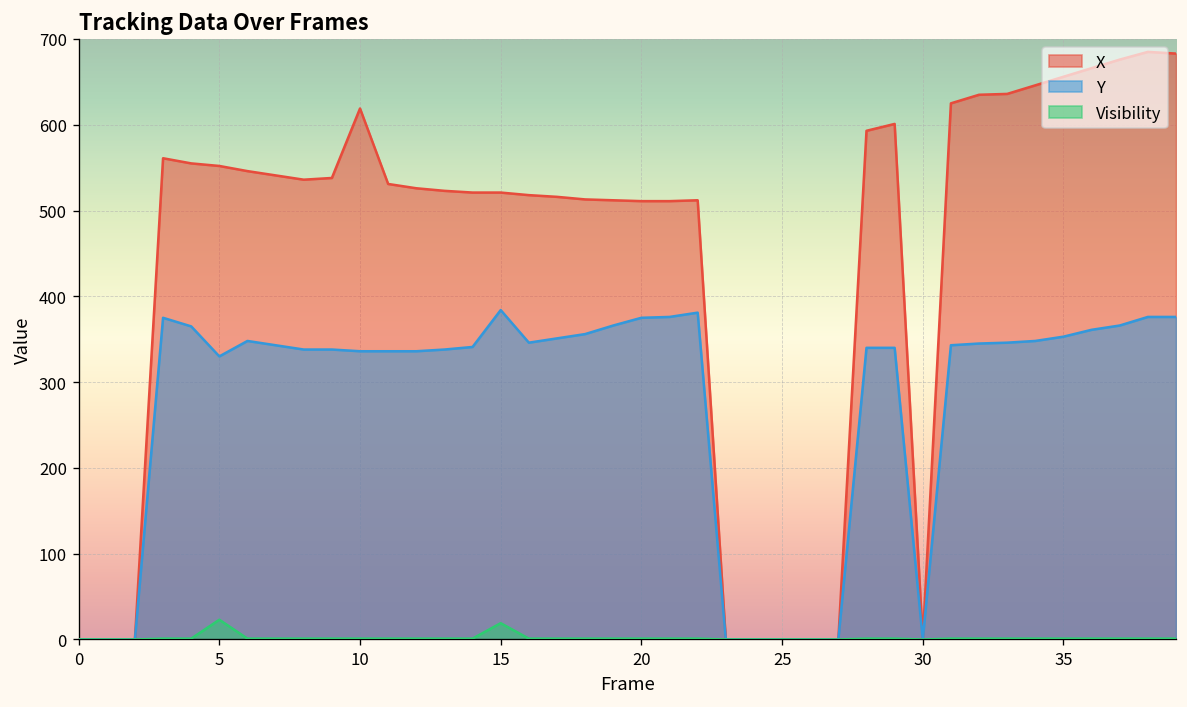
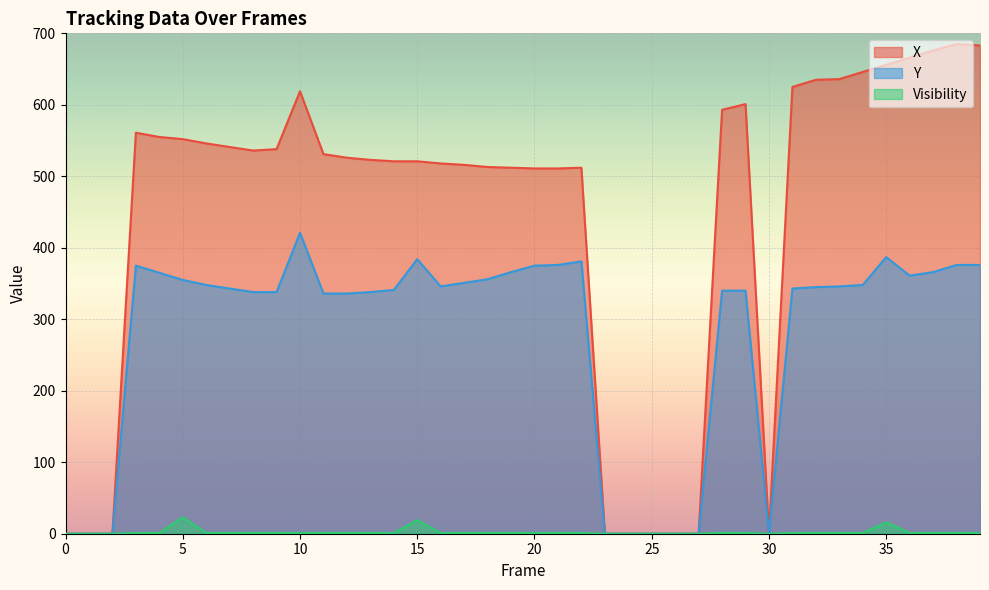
Y, 5: 330 -> 360
Y, 10: 340 -> 420
Y, 35: 350 -> 390
Visibility, 35: 0 -> 20
